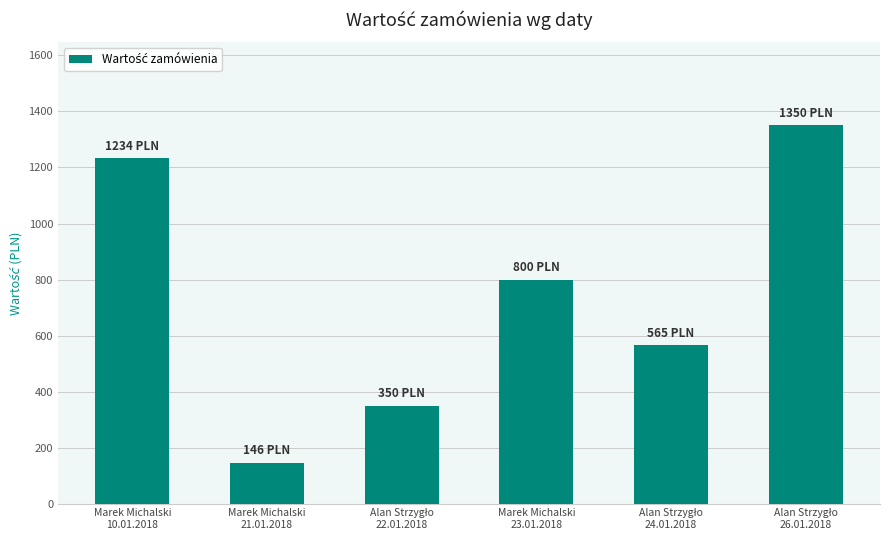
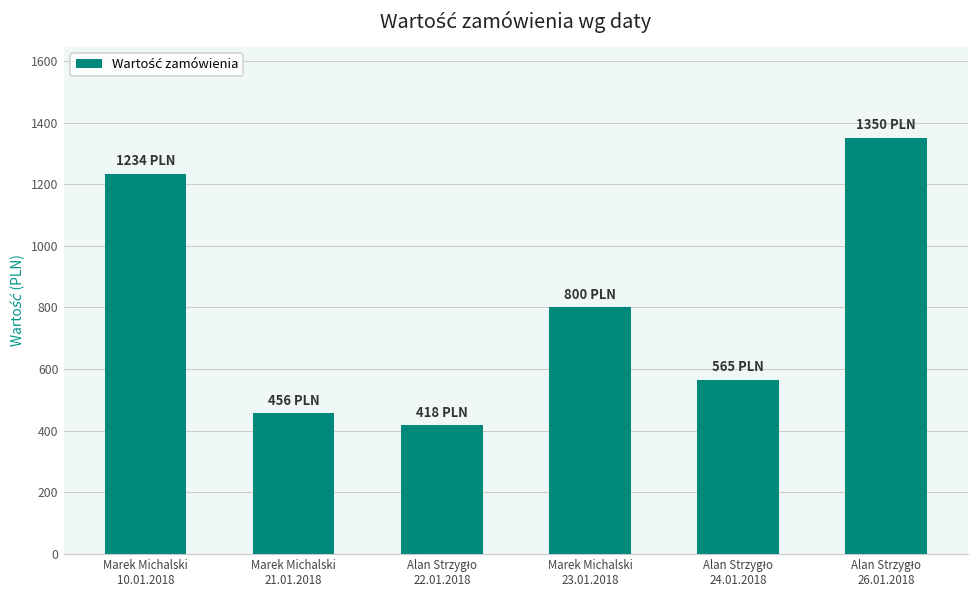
Marek Michalski 21.01.2018: 146 -> 456
Alan Strzygło 22.01.2018: 350 -> 418
